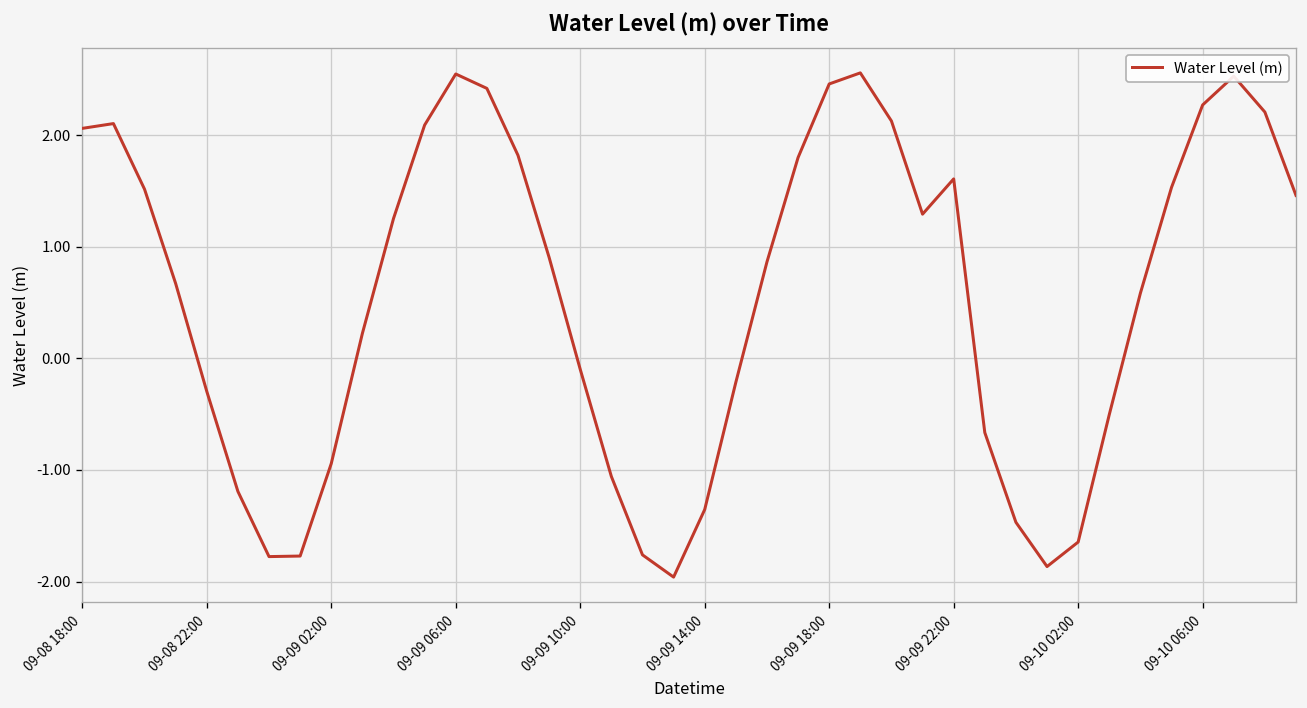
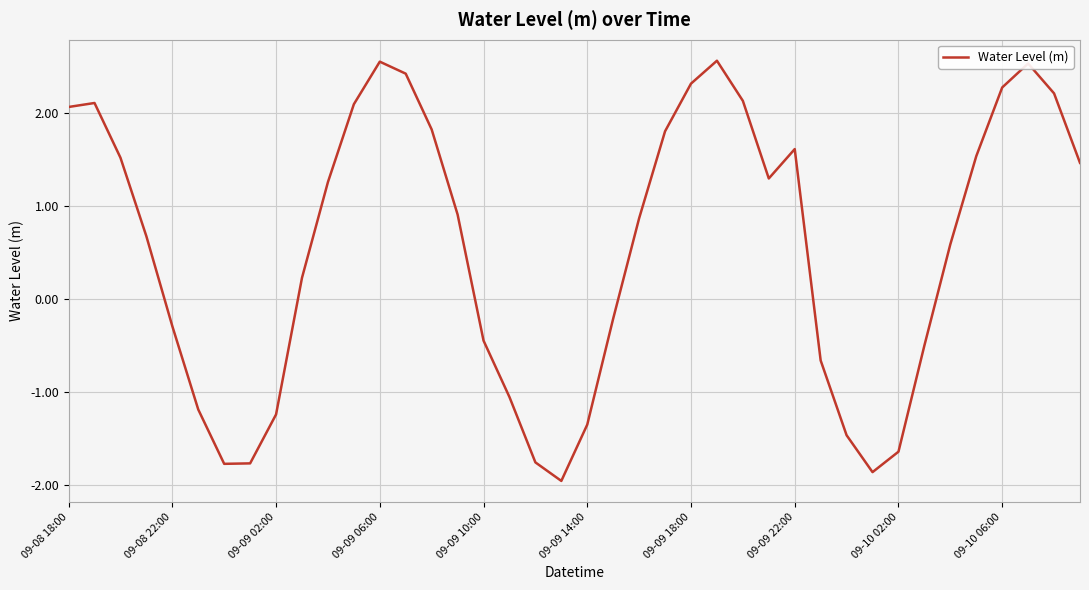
09-09 02:00: -0.9 -> -1.2
09-09 10:00: -0.1 -> -0.5
09-09 18:00: 2.5 -> 2.3
